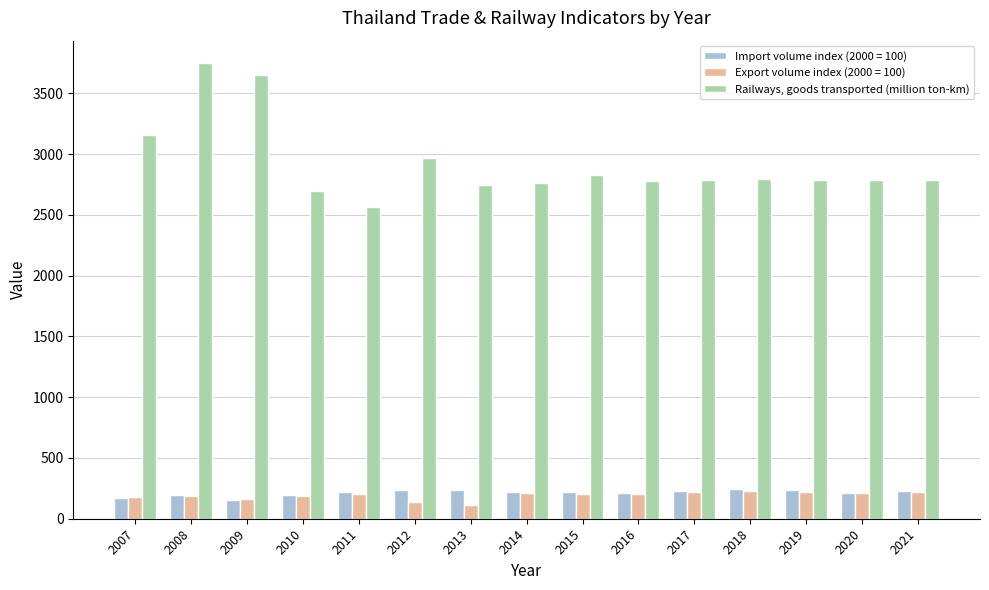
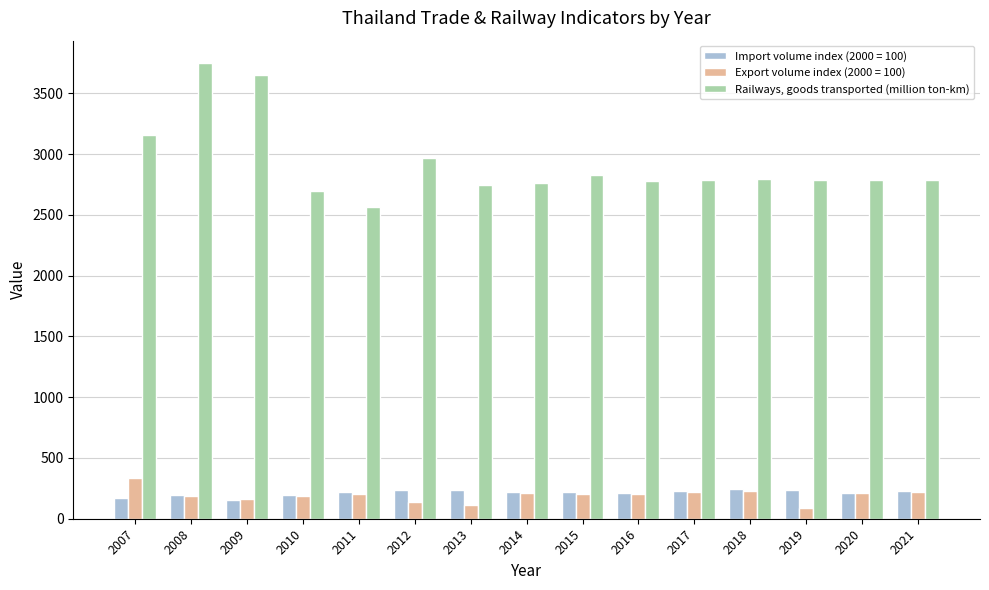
Export volume index (2000 = 100), 2007: 180 -> 330
Export volume index (2000 = 100), 2019: 220 -> 90
